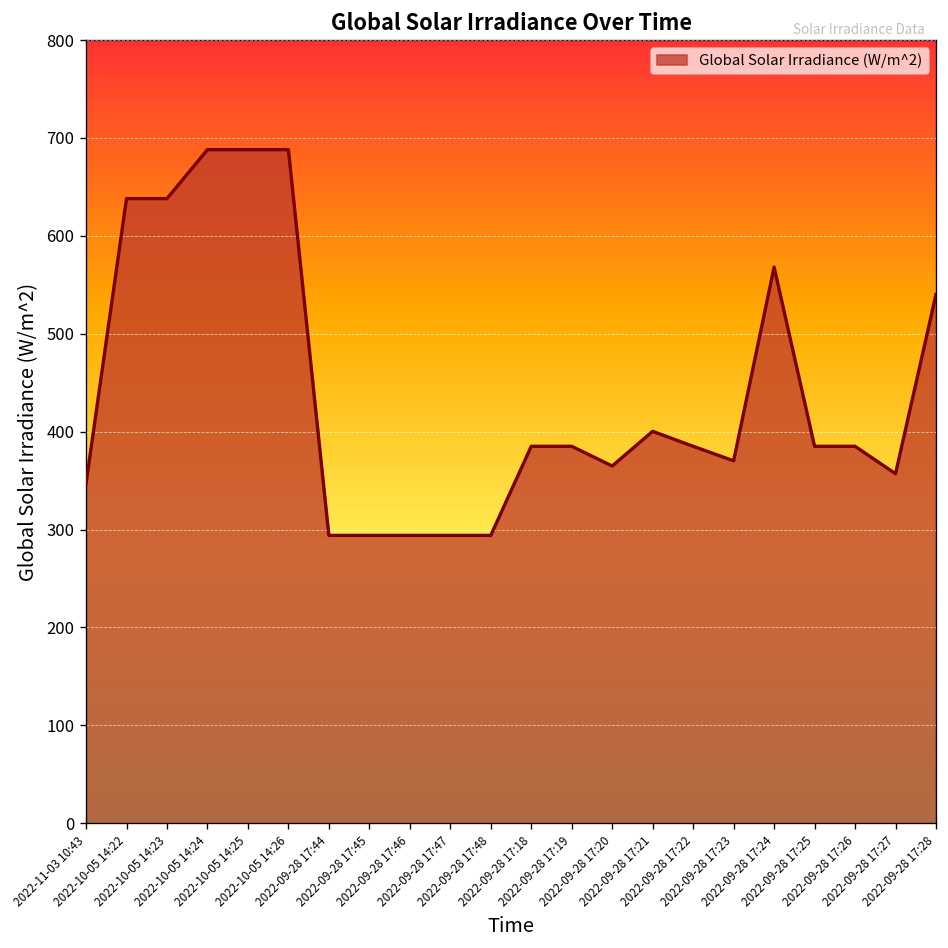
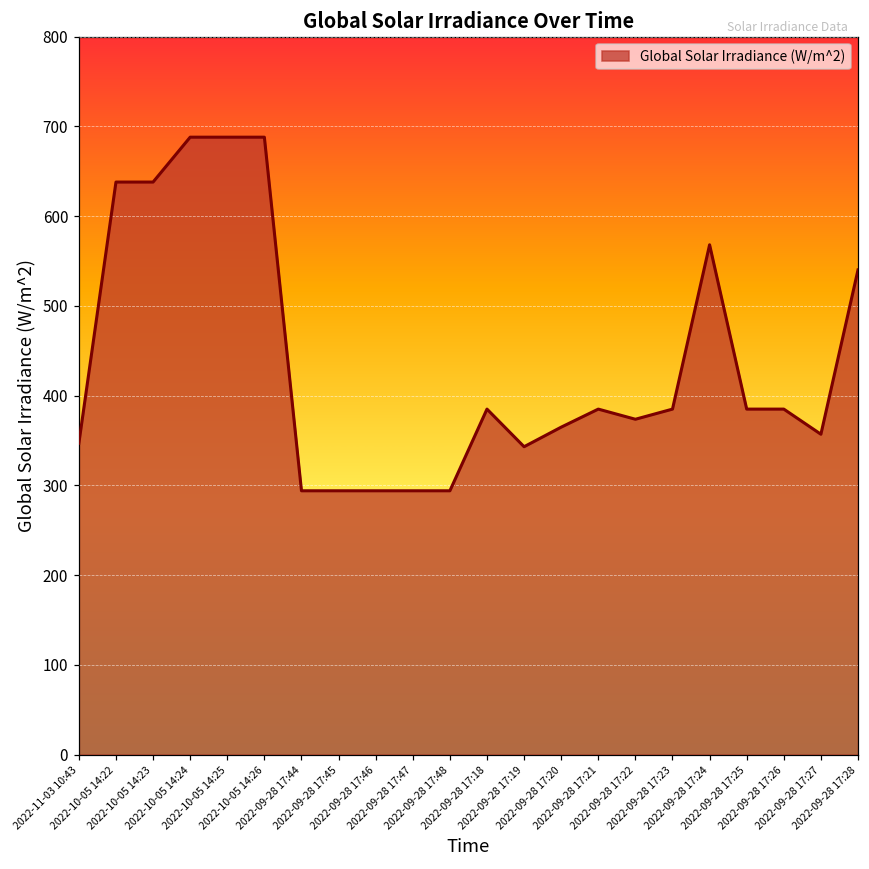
2022-09-28 17:19: 390 -> 340
2022-09-28 17:21: 400 -> 390
2022-09-28 17:22: 390 -> 370
2022-09-28 17:23: 370 -> 390
